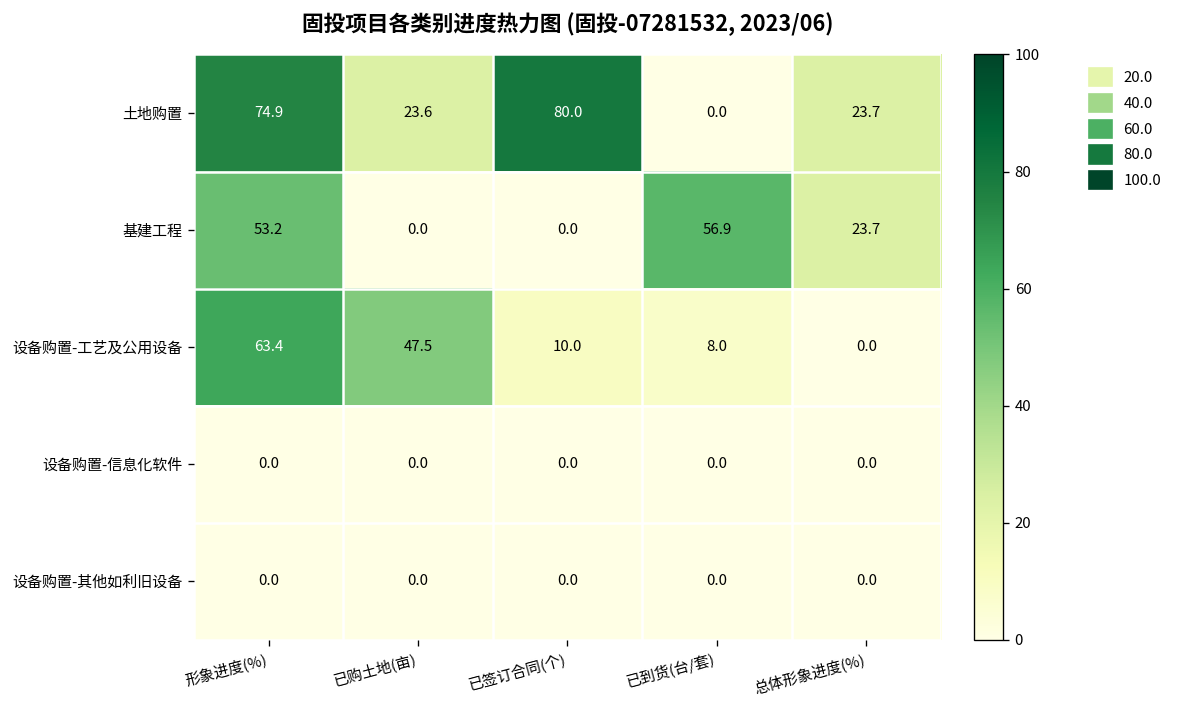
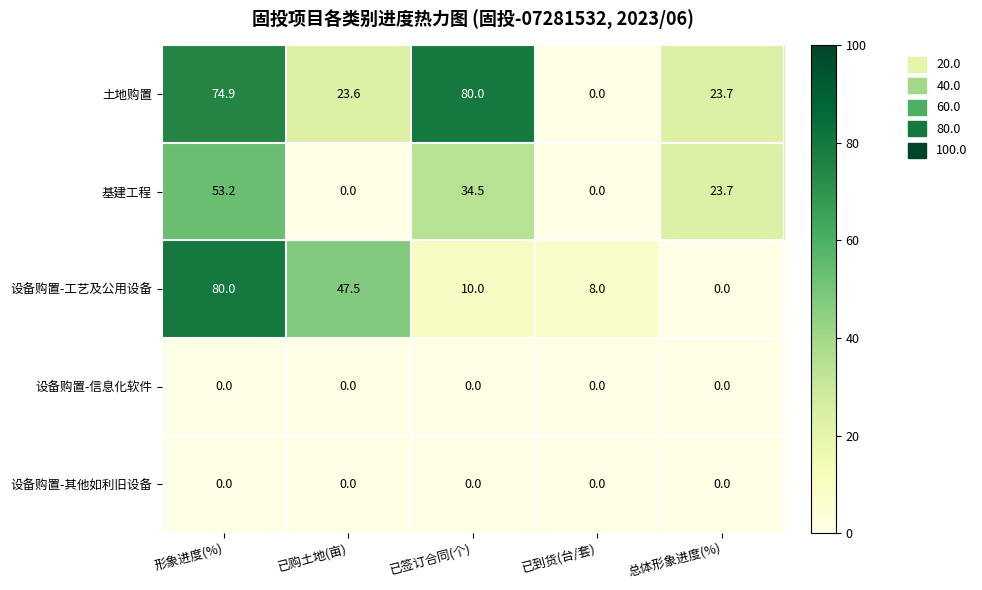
基建工程, 已签订合同(个): 0.0 -> 34.5
基建工程, 已到货(台/套): 56.9 -> 0.0
设备购置-工艺及公用设备, 形象进度(%): 63.4 -> 80.0
